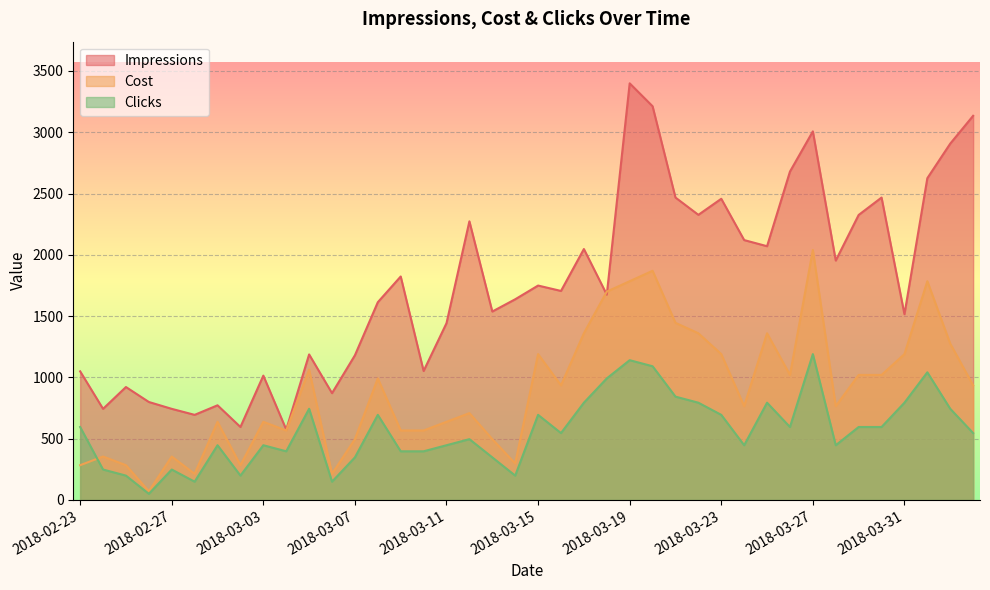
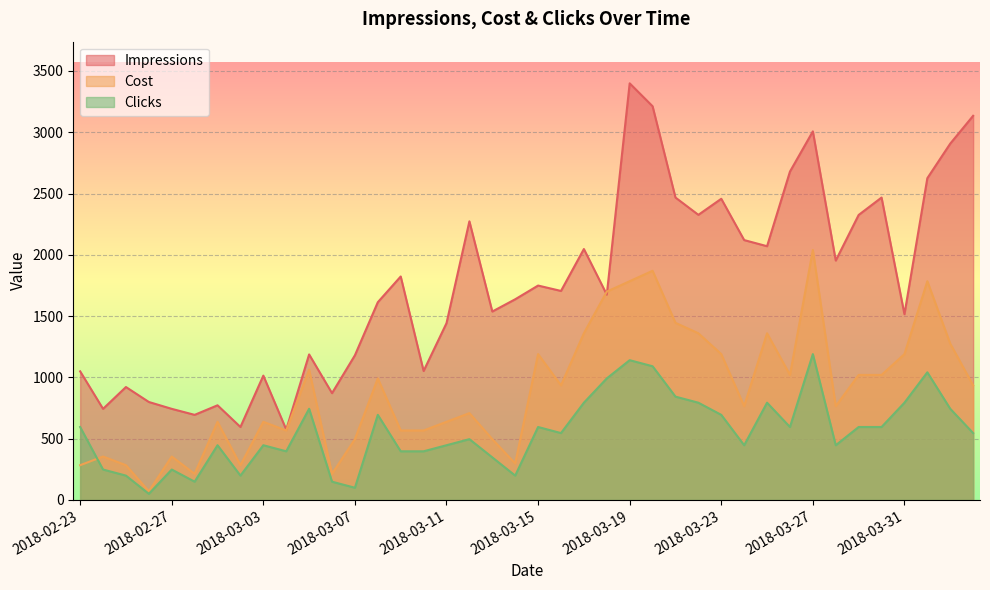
Clicks, 2018-03-07: 350 -> 100
Clicks, 2018-03-15: 690 -> 590
